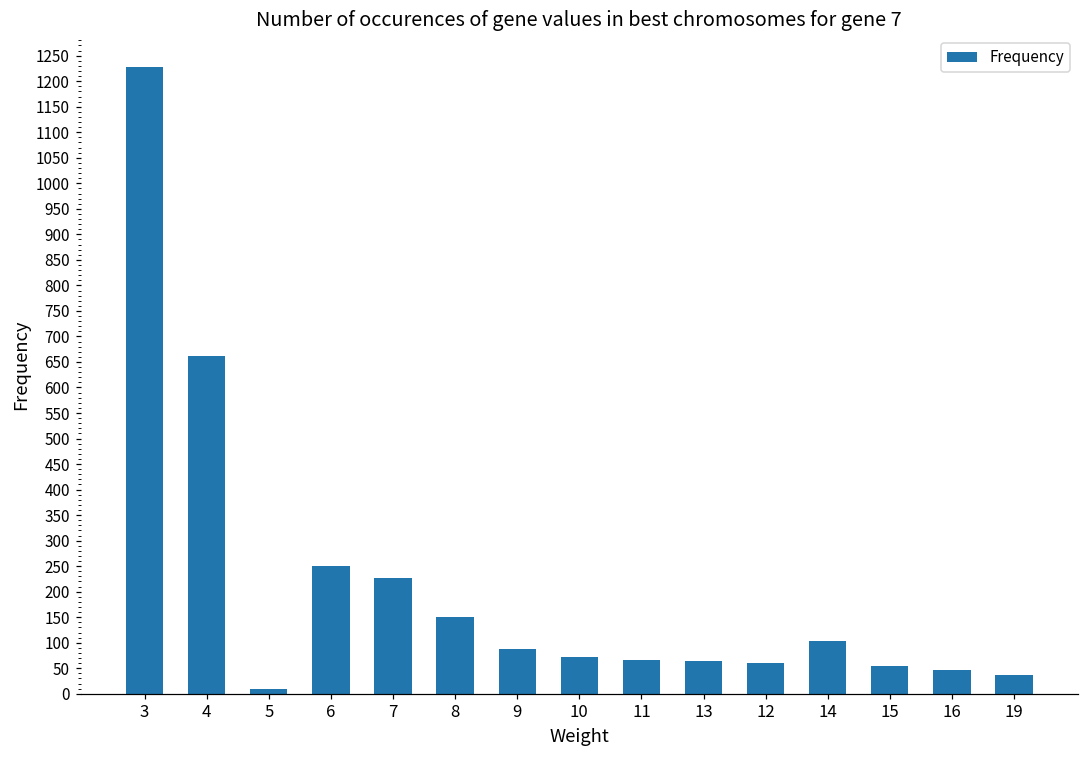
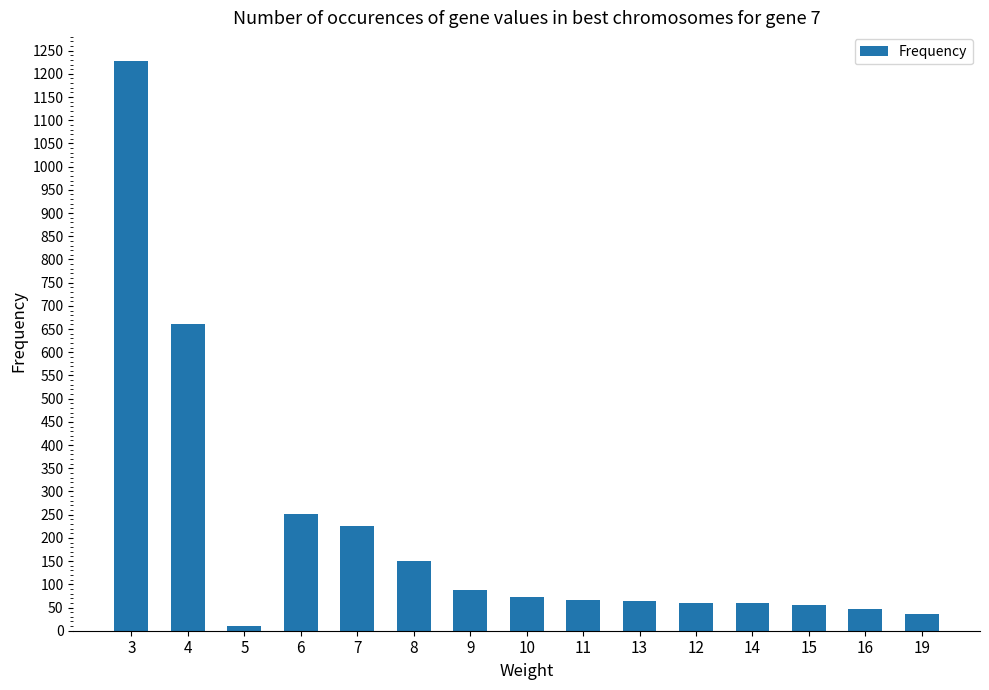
14: 100 -> 60
